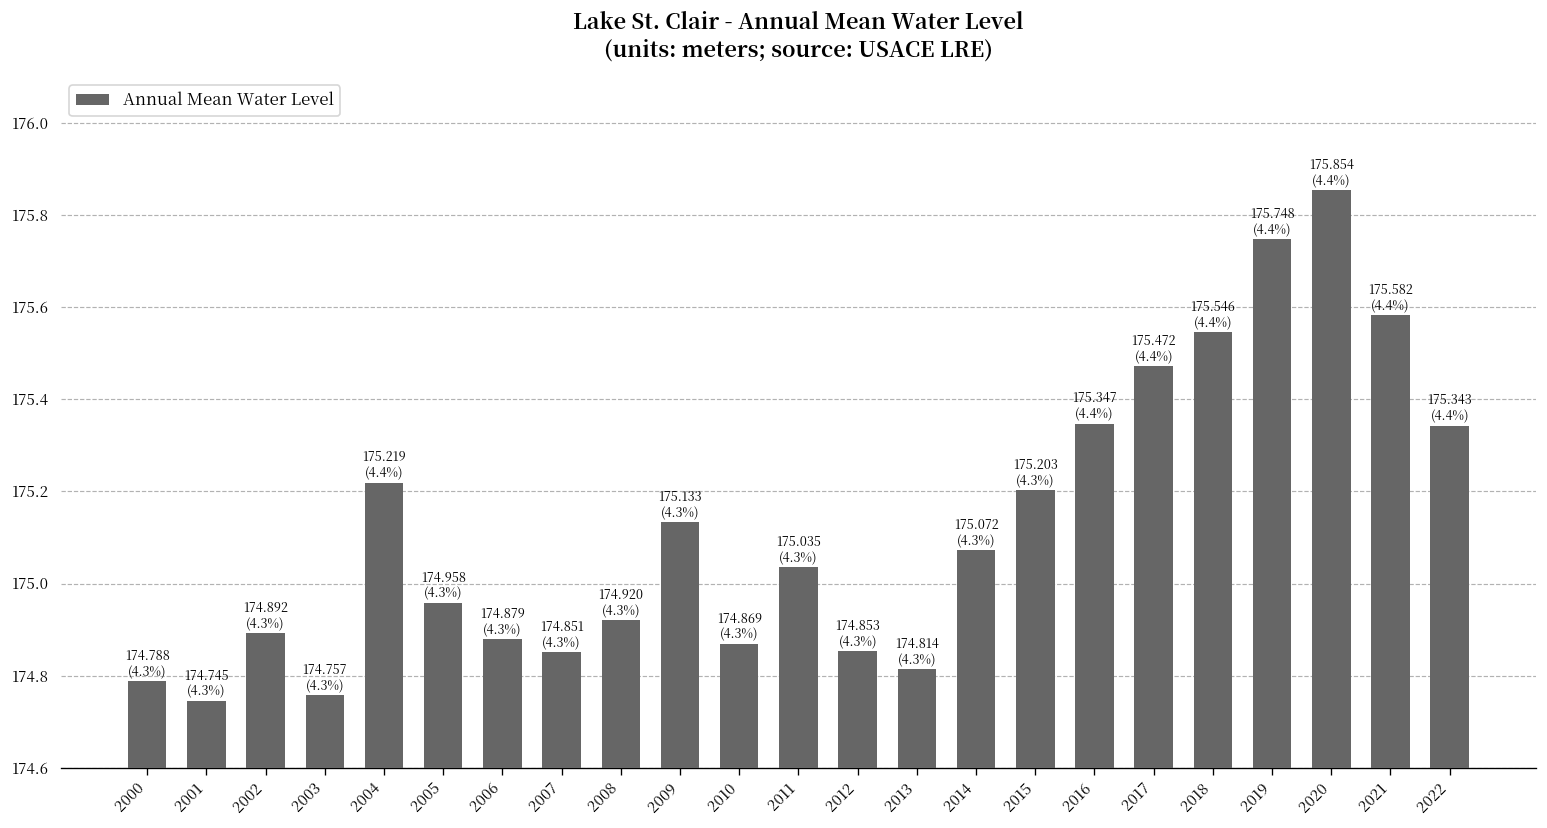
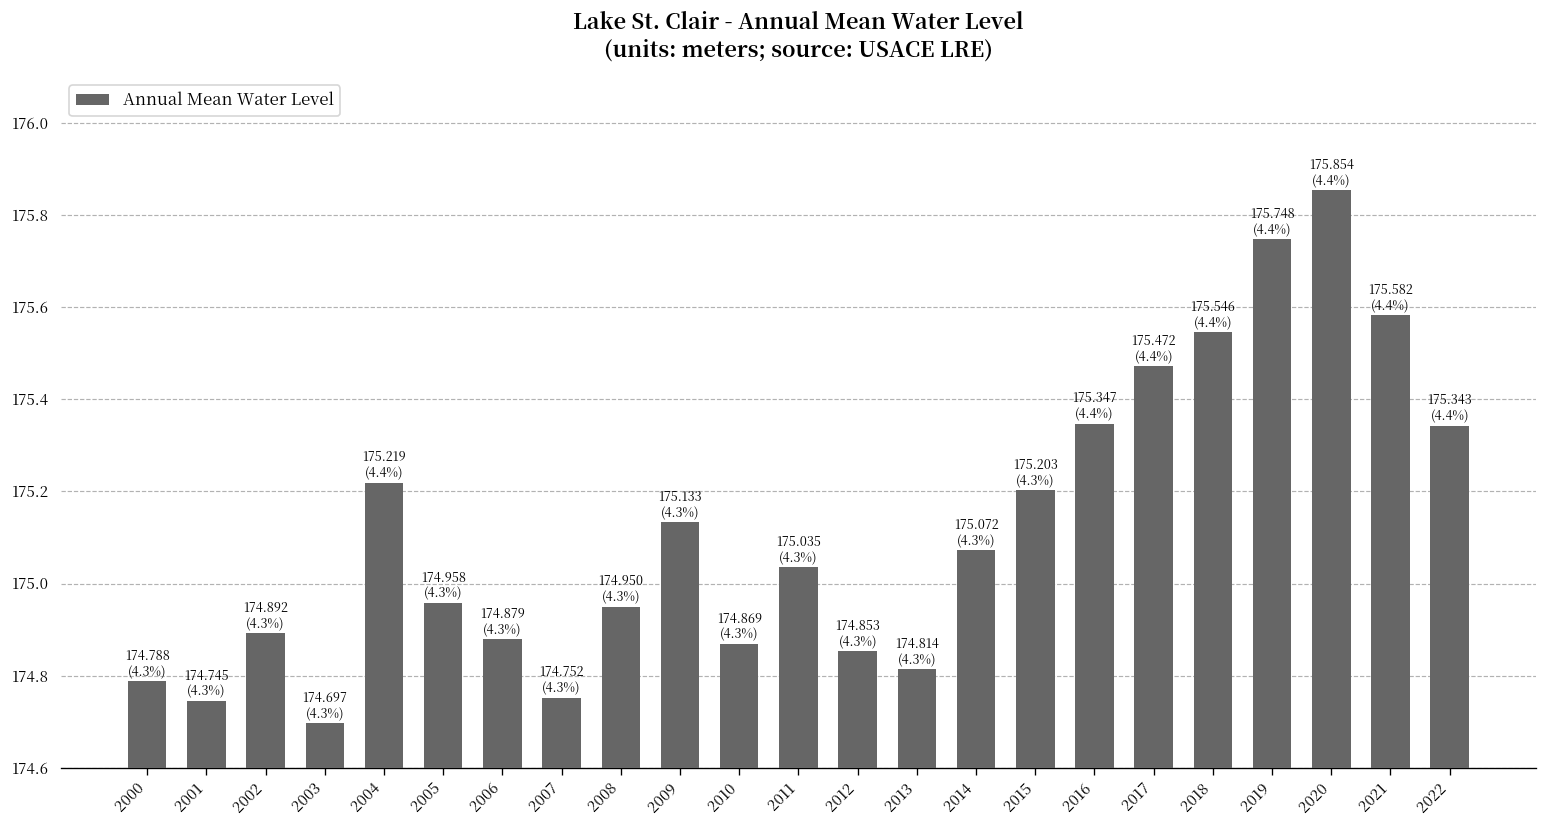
2003: 174.757 -> 174.697
2007: 174.851 -> 174.752
2008: 174.920 -> 174.950
